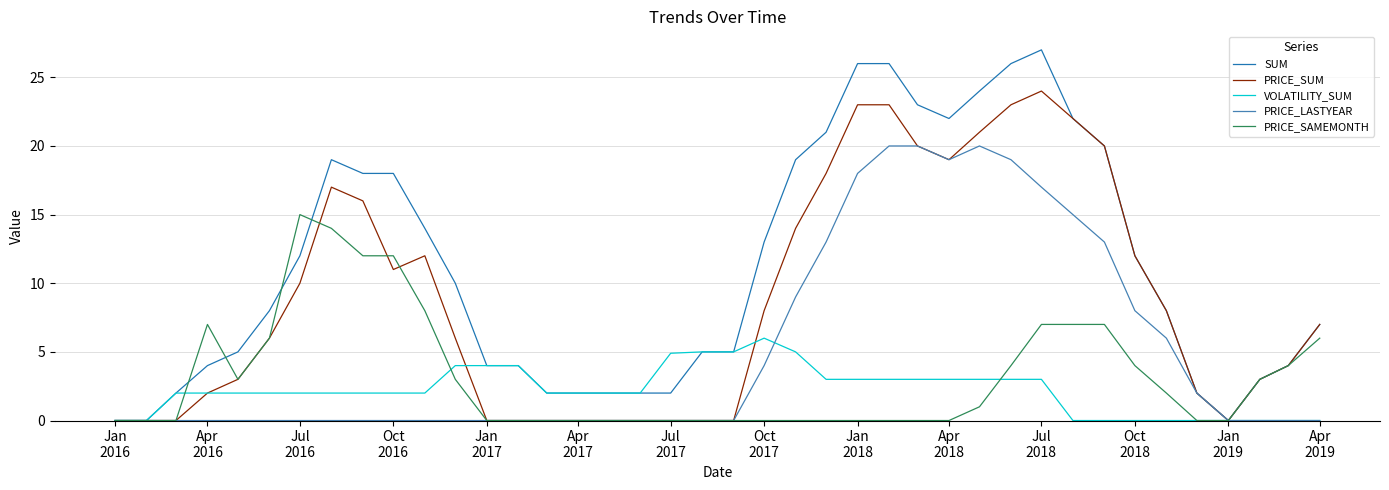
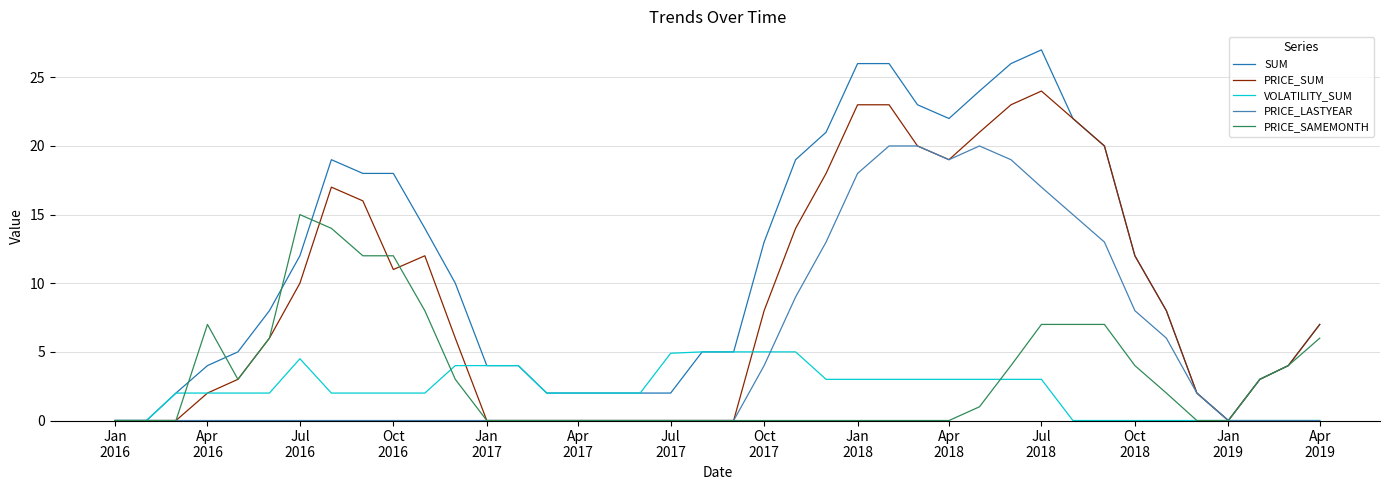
VOLATILITY_SUM, Jul 2016: 2.0 -> 4.5
VOLATILITY_SUM, Oct 2017: 6 -> 5
